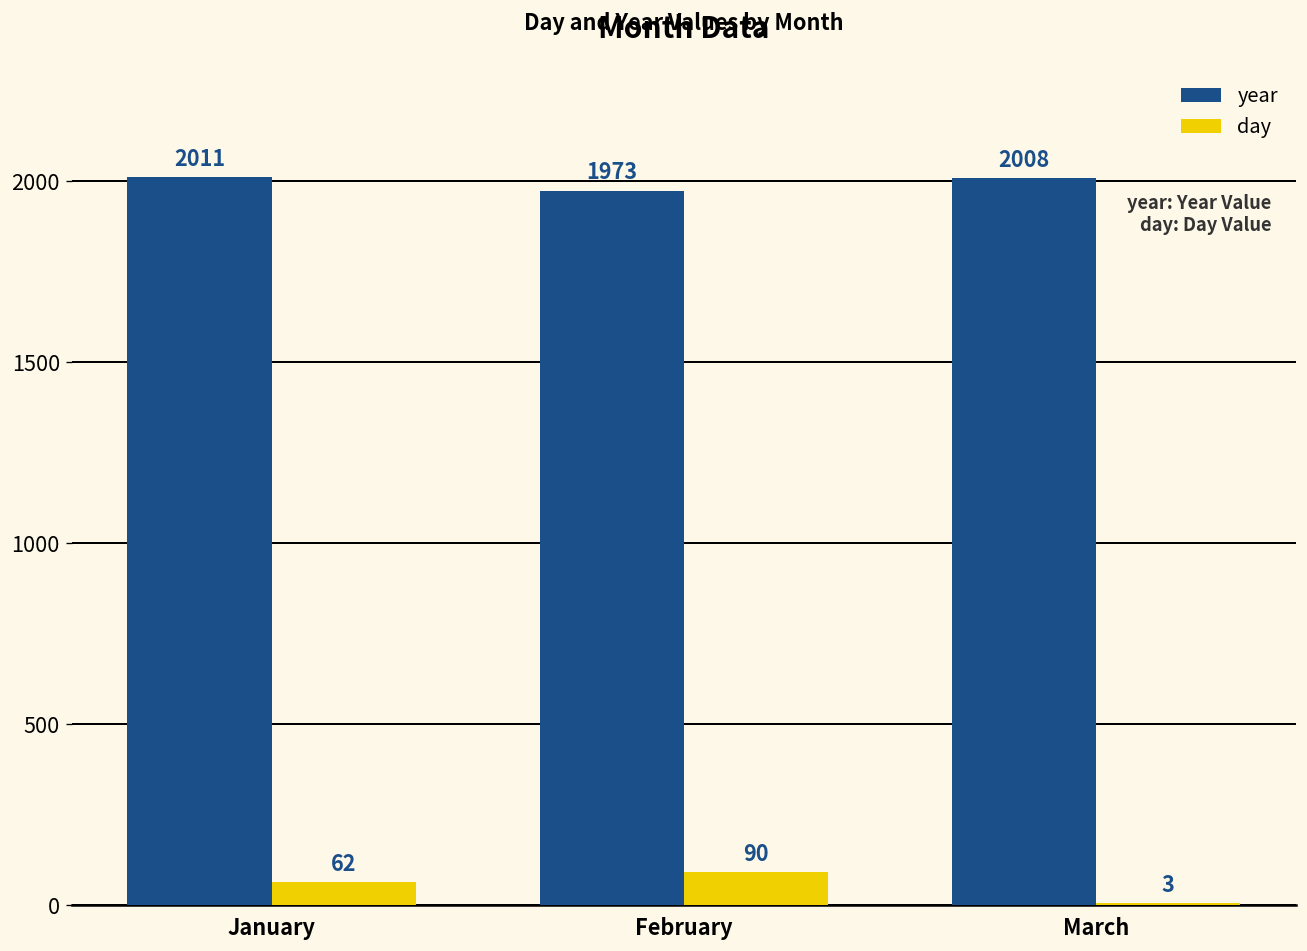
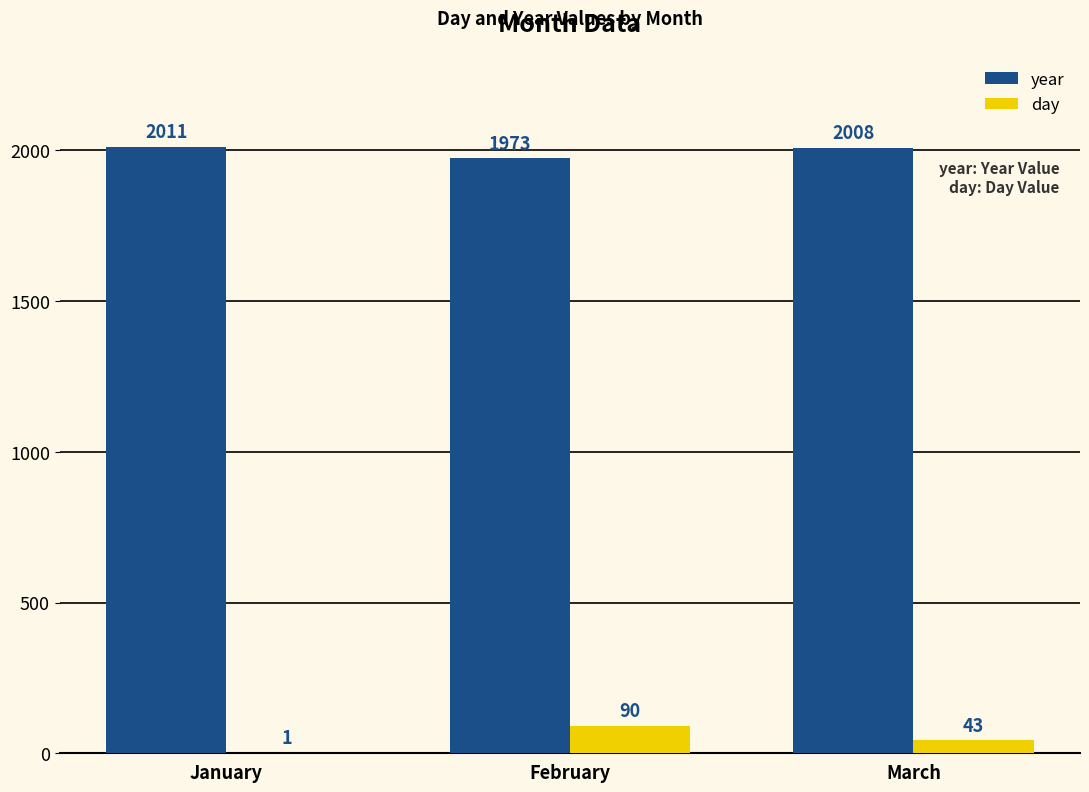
day, January: 62 -> 1
day, March: 3 -> 43
